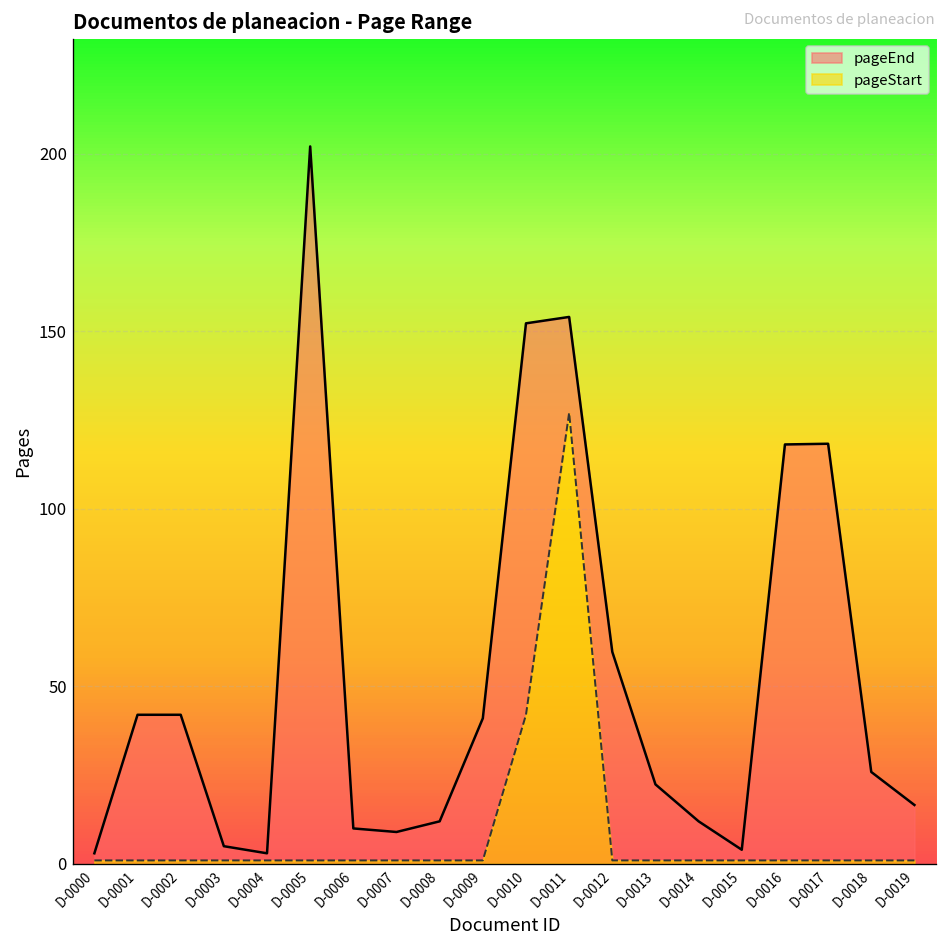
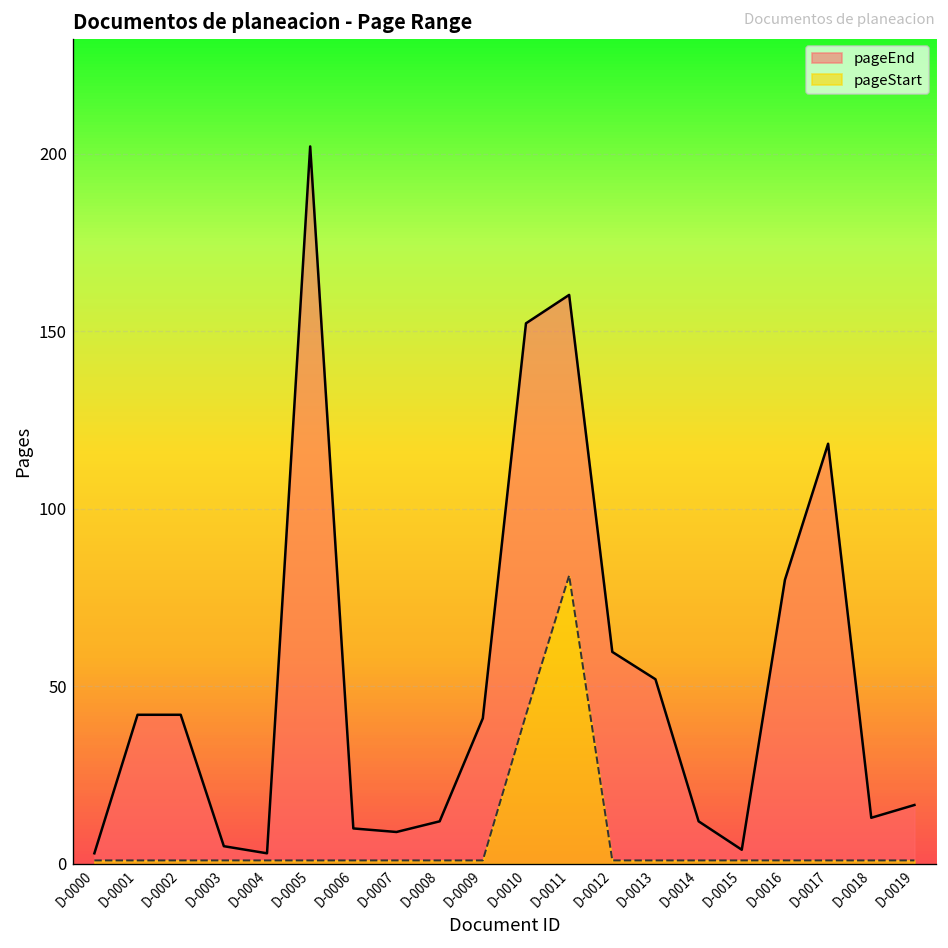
pageEnd, D-0011: 154 -> 160
pageStart, D-0011: 127 -> 81
pageEnd, D-0013: 22 -> 52
pageEnd, D-0016: 118 -> 80
pageEnd, D-0018: 26 -> 13
